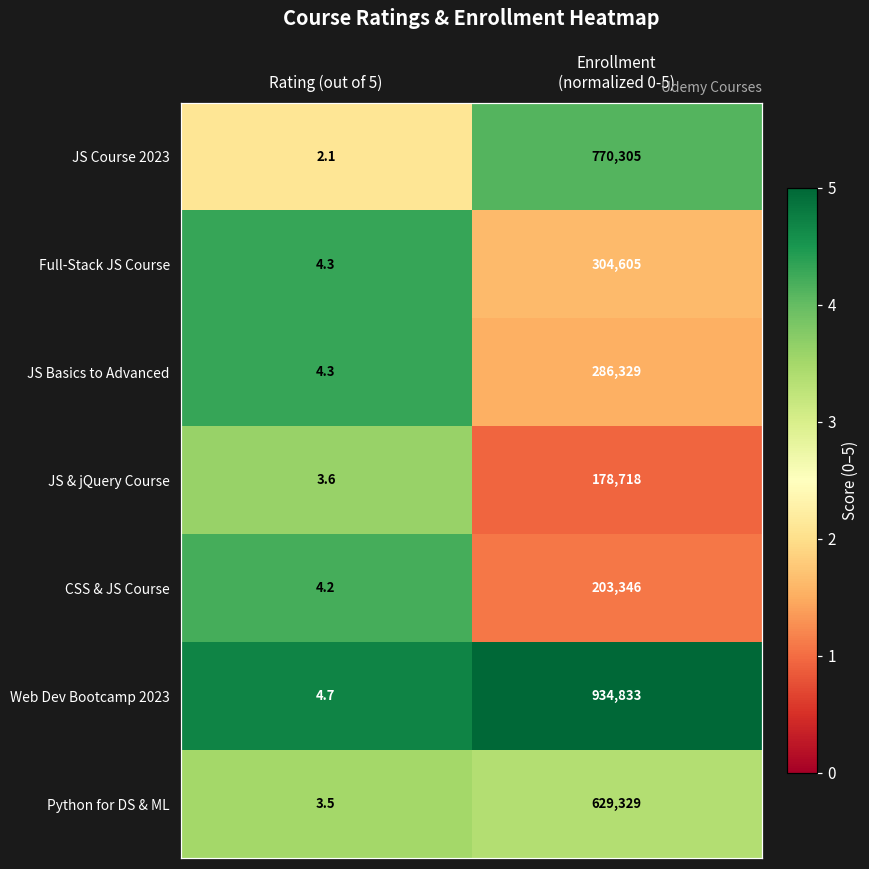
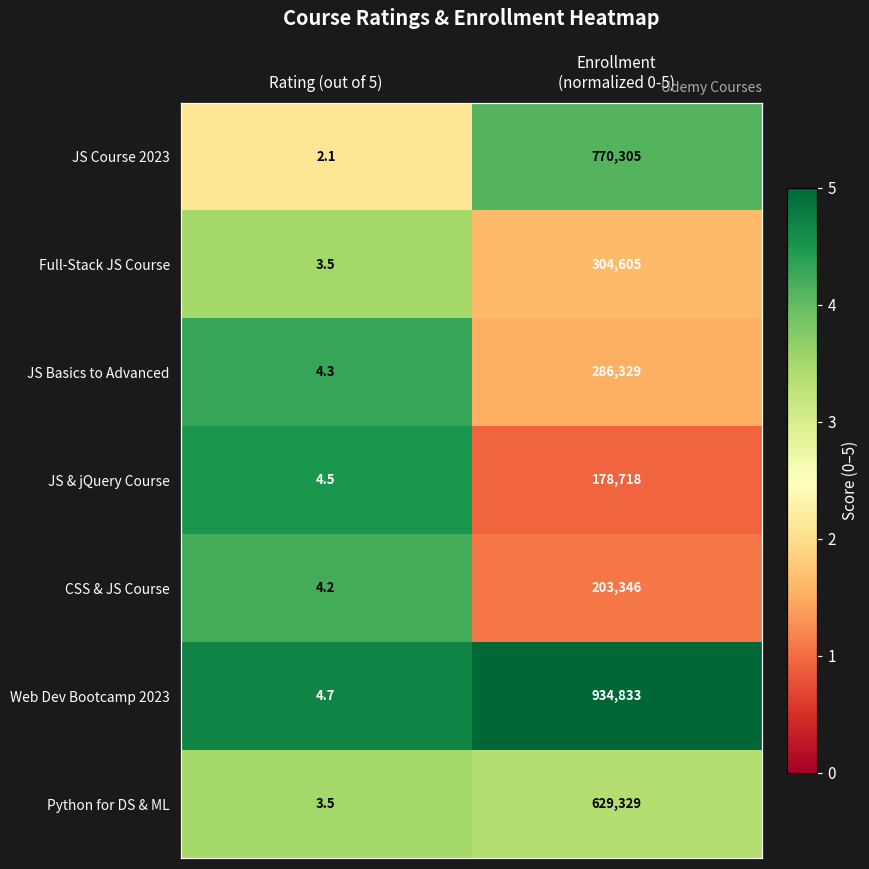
Full-Stack JS Course, Rating (out of 5): 4.3 -> 3.5
JS & jQuery Course, Rating (out of 5): 3.6 -> 4.5
